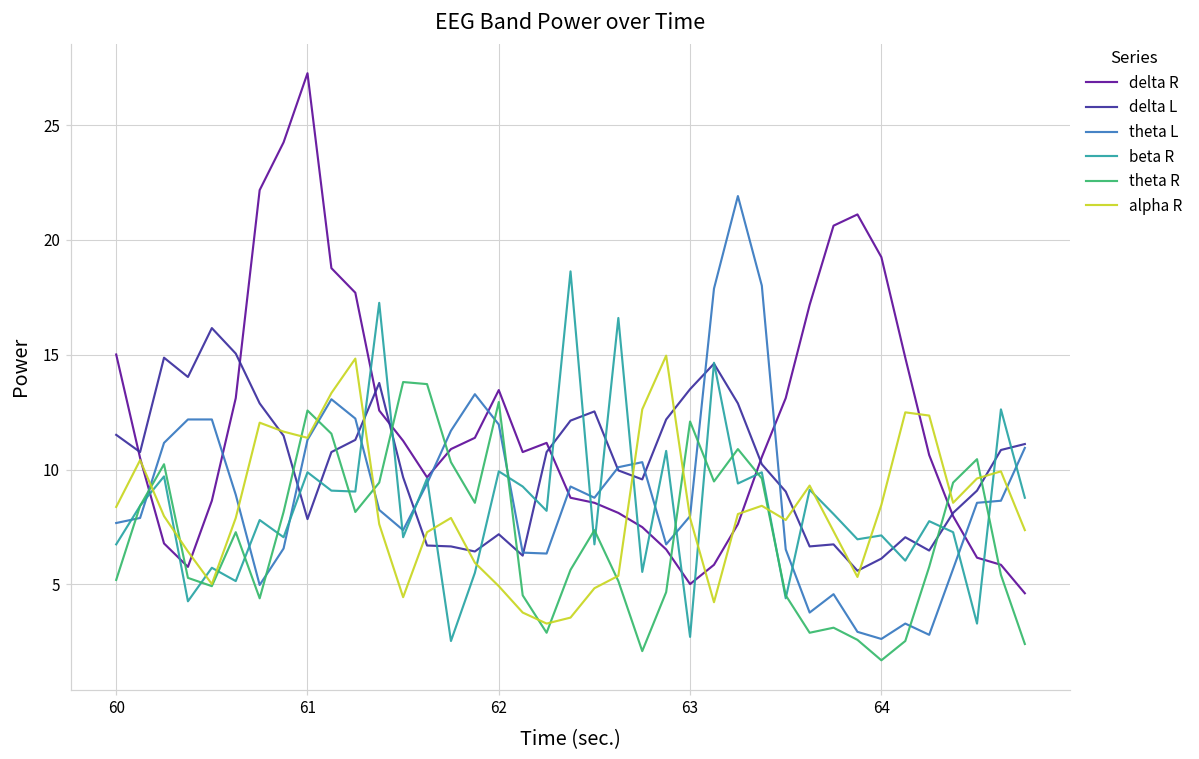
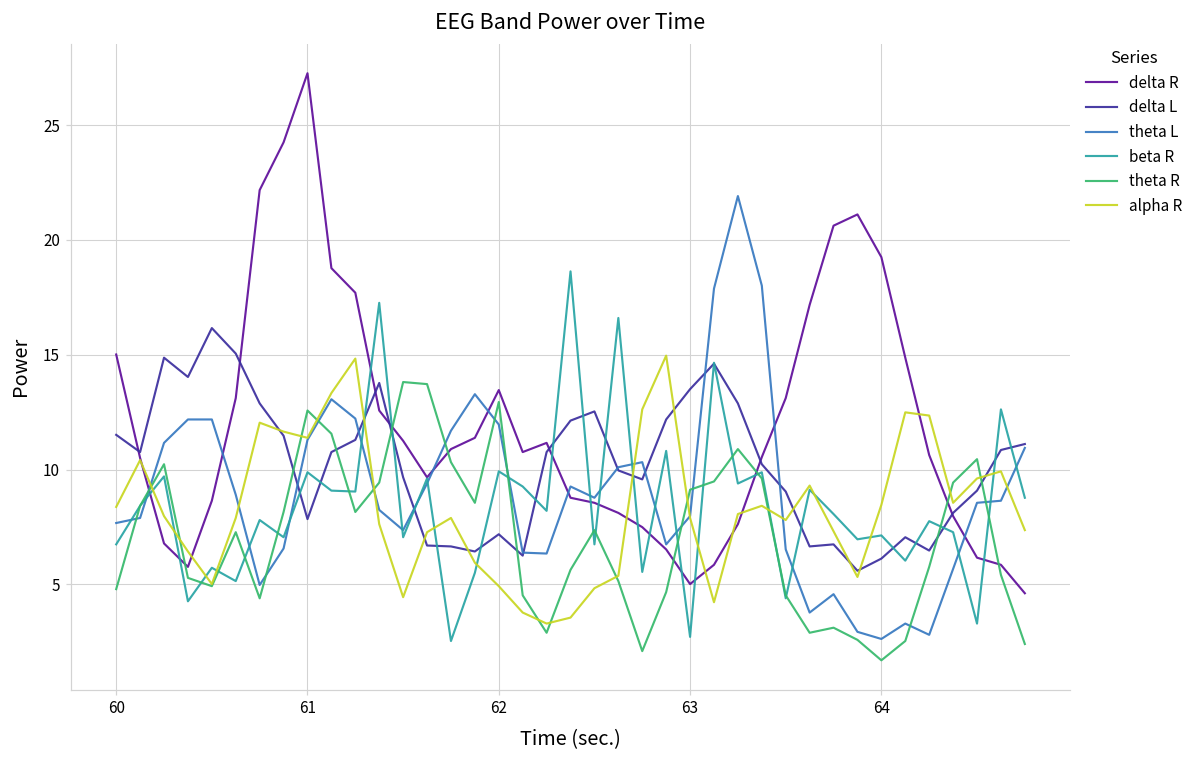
theta R, 60: 5.2 -> 4.8
theta R, 63: 12.1 -> 9.1
